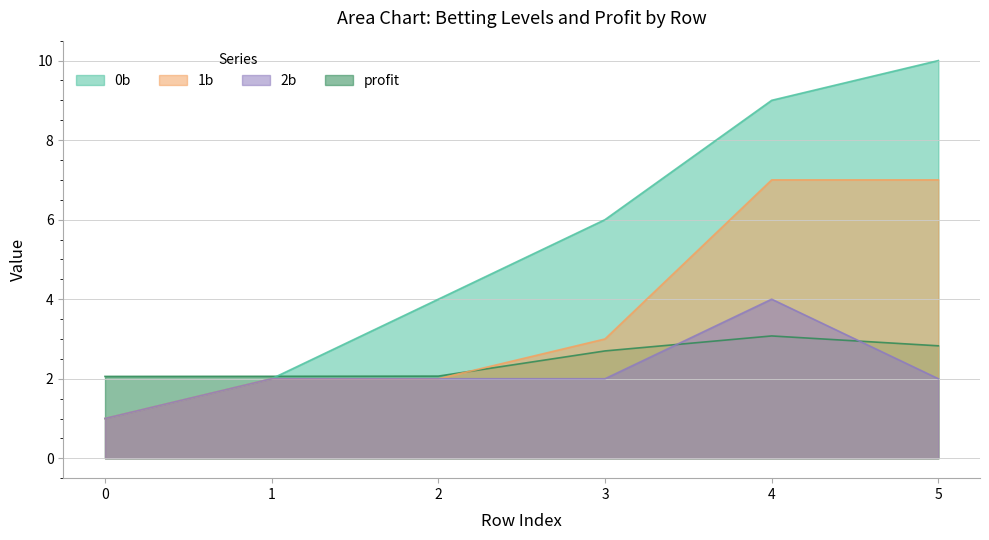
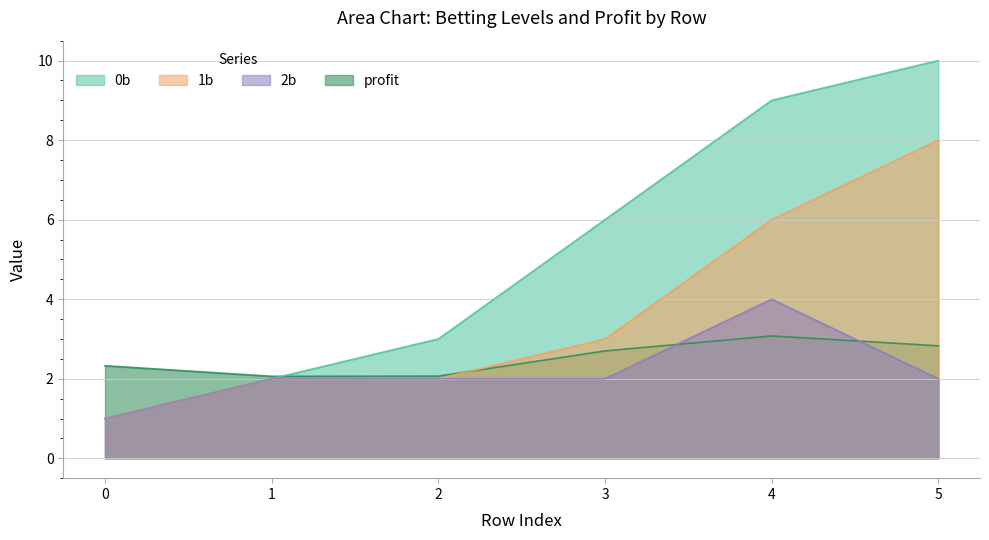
profit, 0: 2.1 -> 2.3
0b, 2: 4 -> 3
1b, 4: 7 -> 6
1b, 5: 7 -> 8
